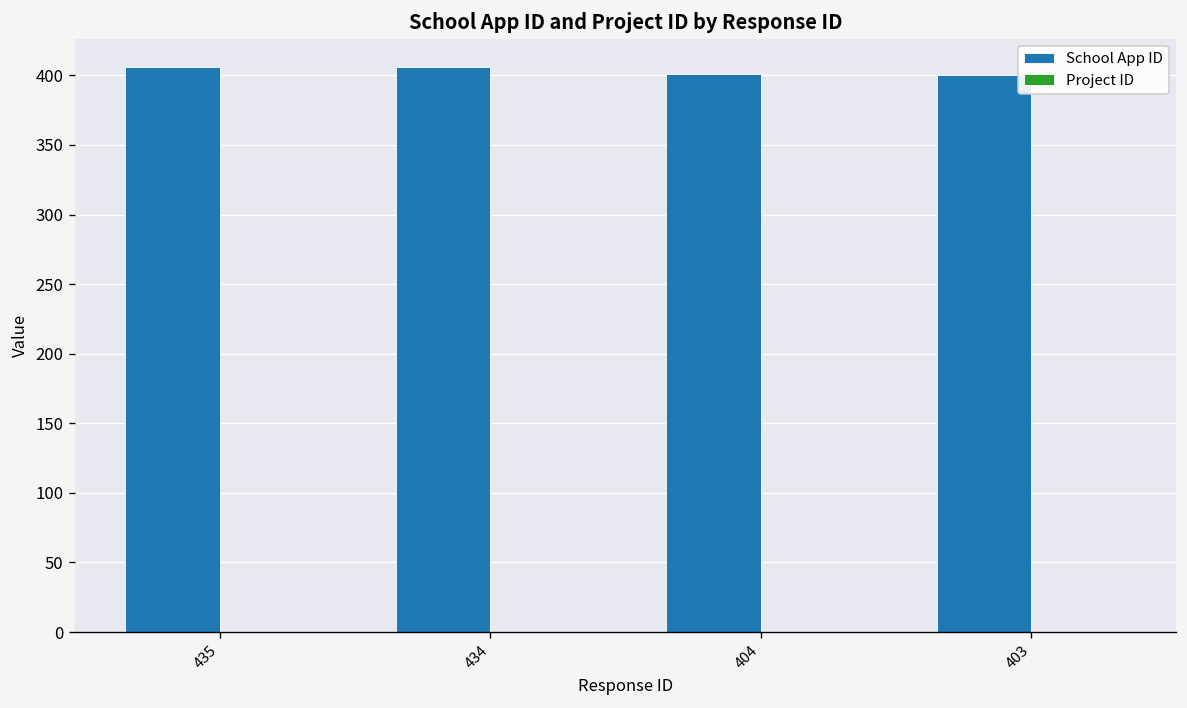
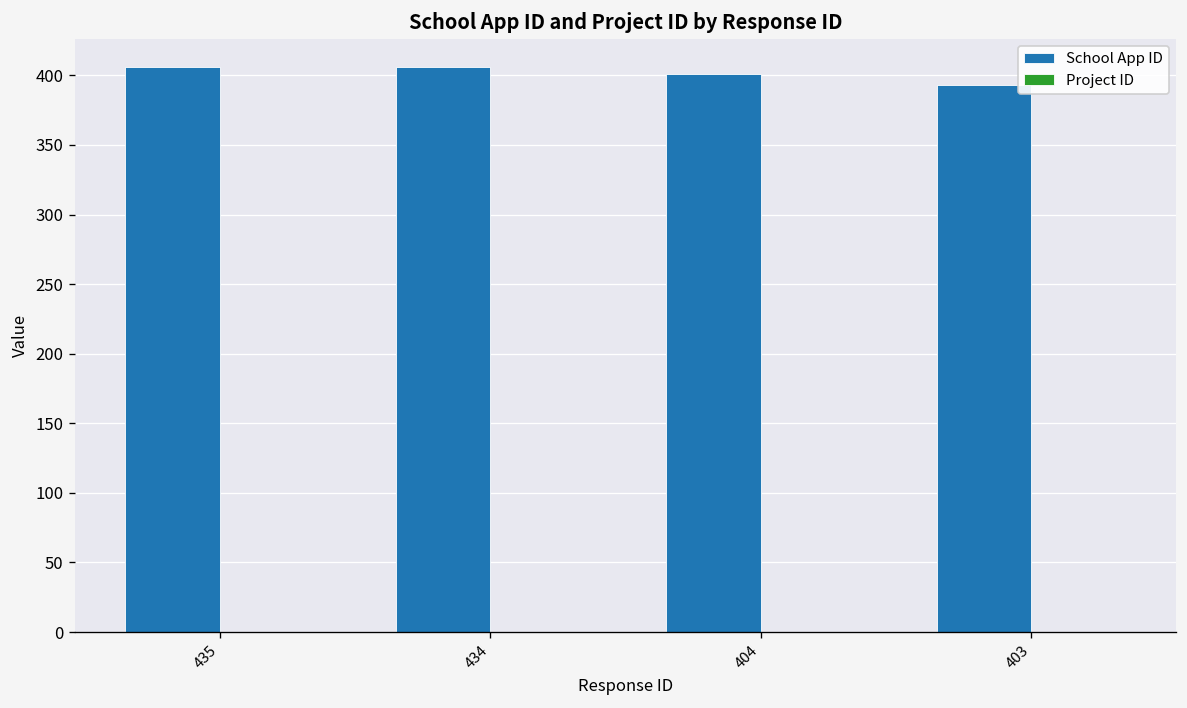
School App ID, 403: 400 -> 393
